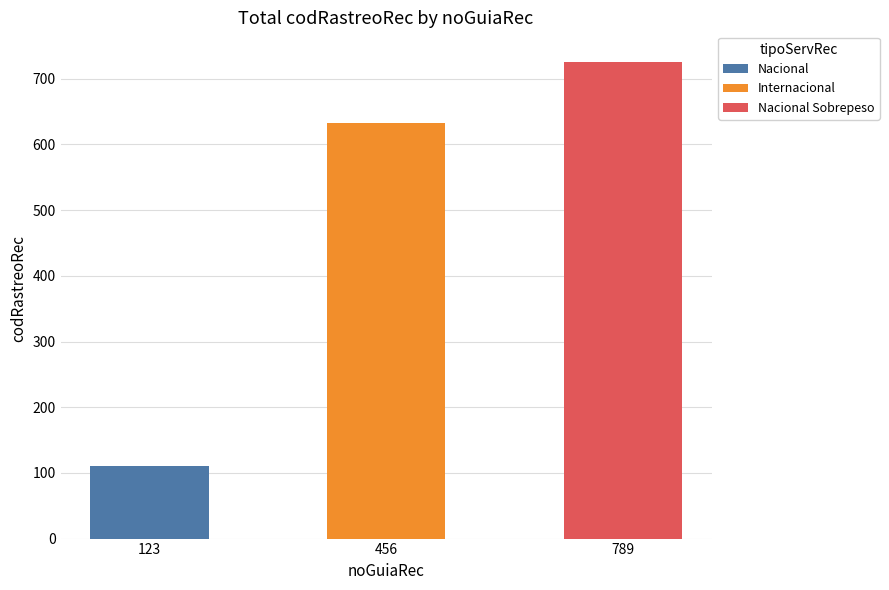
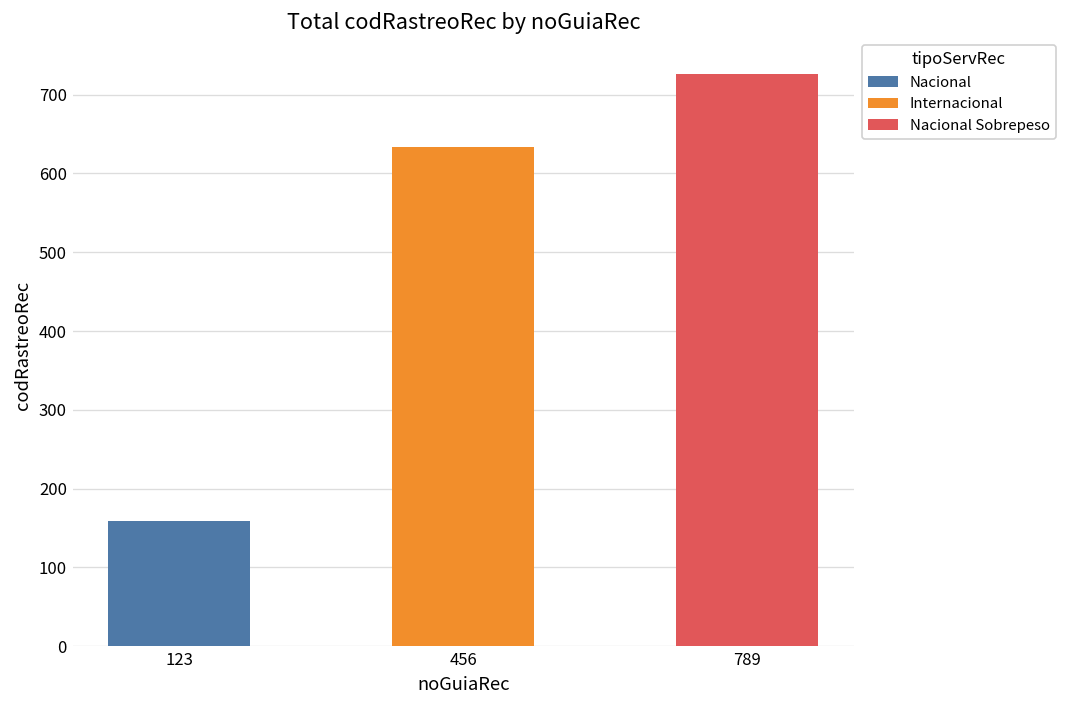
123: 110 -> 160
